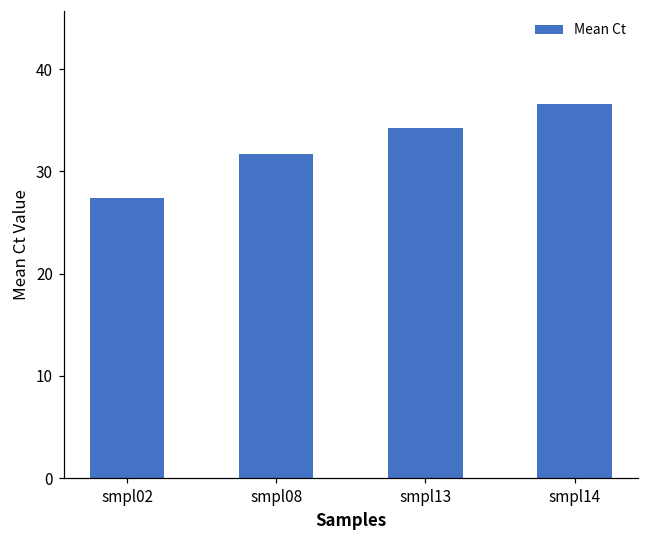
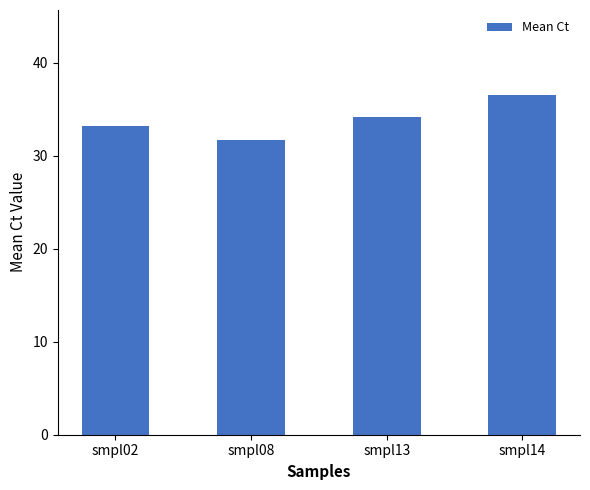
smpl02: 27 -> 33
